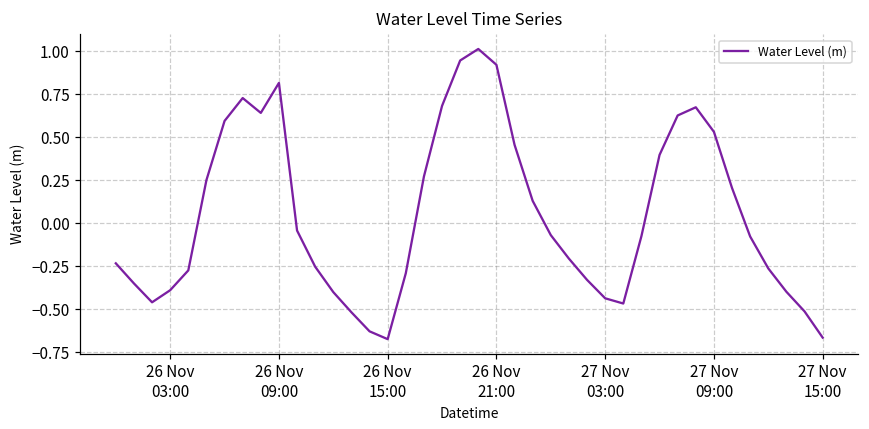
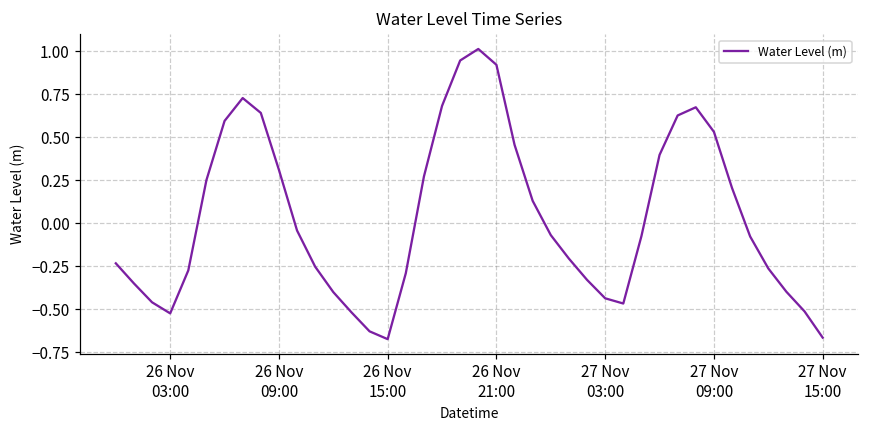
26 Nov 03:00: -0.39 -> -0.52
26 Nov 09:00: 0.82 -> 0.31
